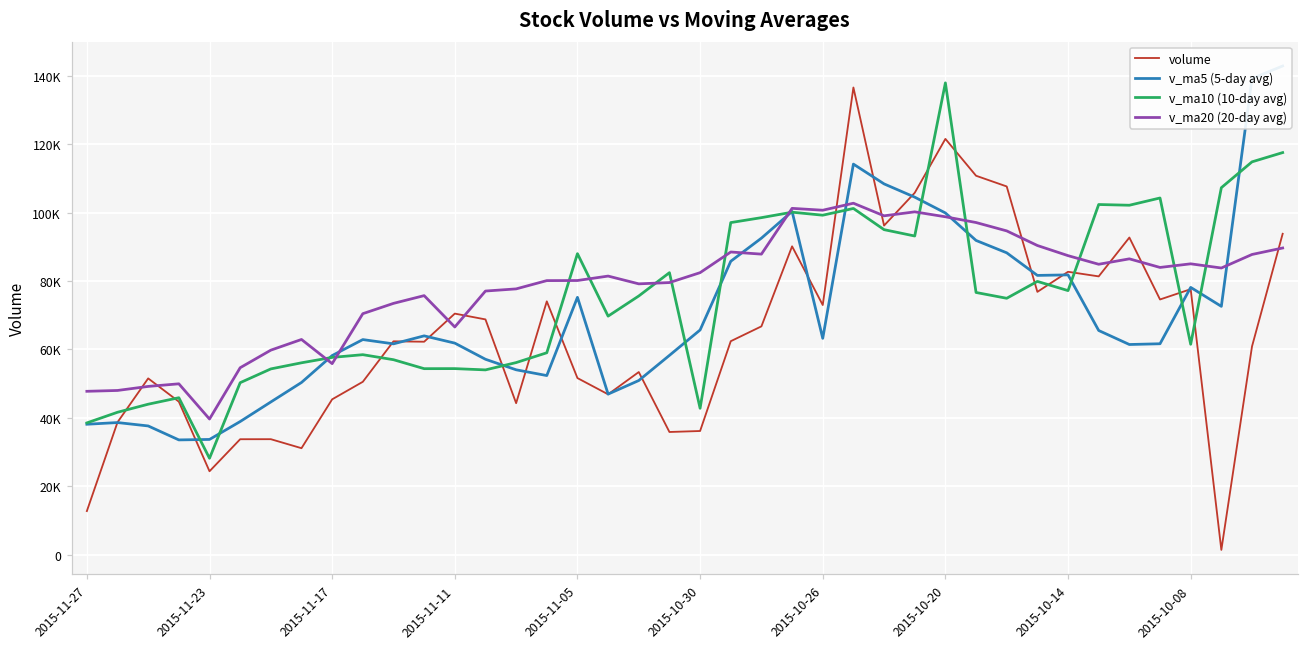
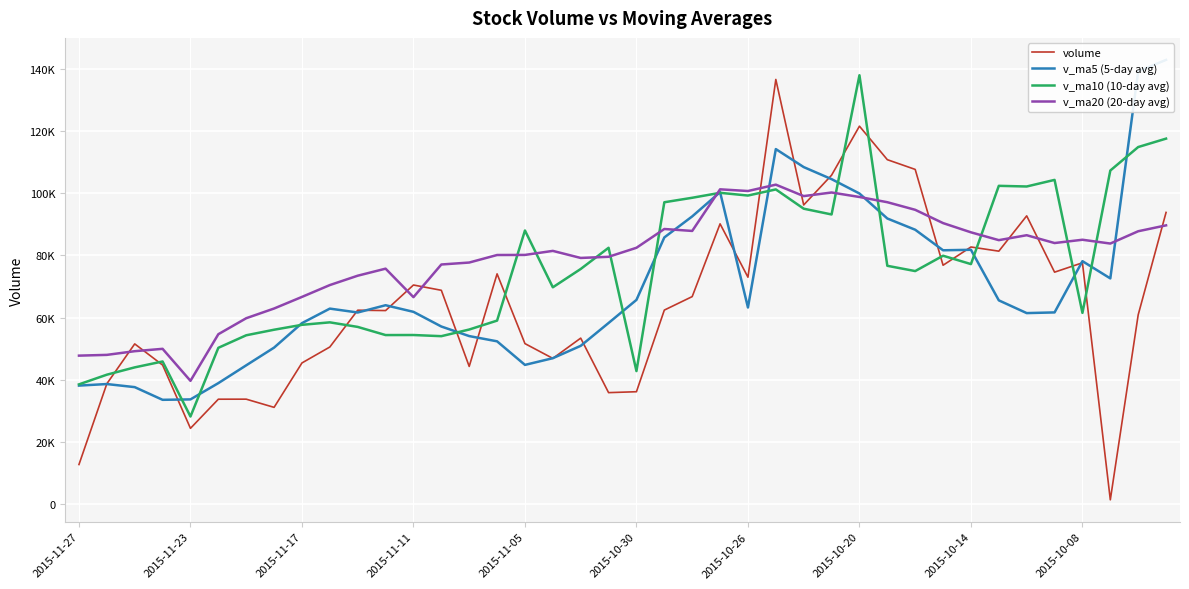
v_ma20 (20-day avg), 2015-11-17: 56000 -> 67000
v_ma5 (5-day avg), 2015-11-05: 75000 -> 45000
